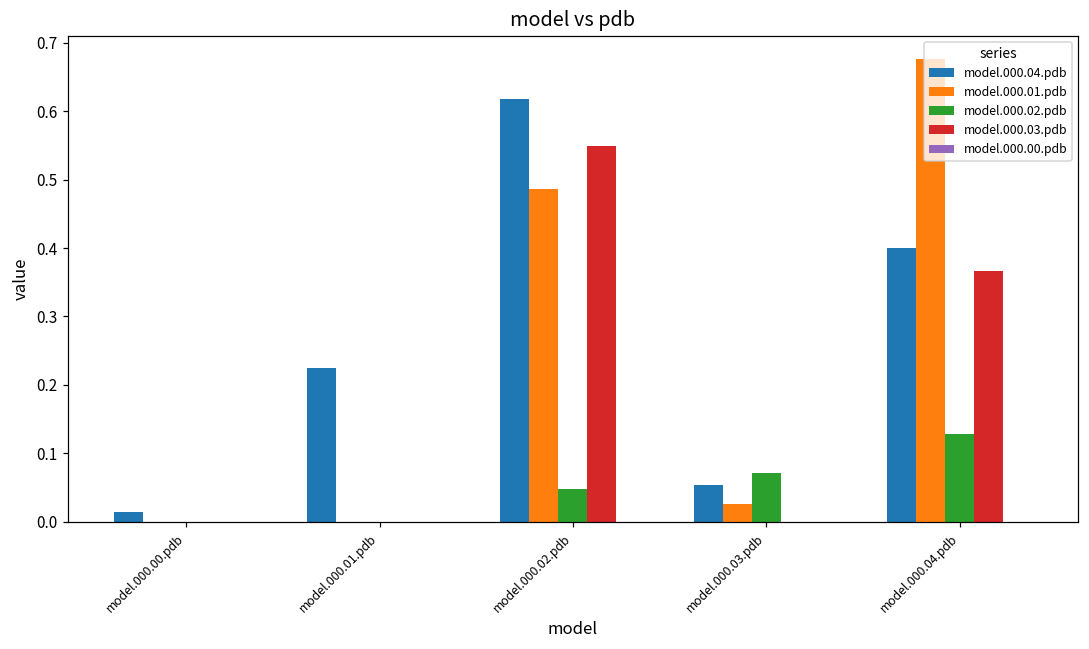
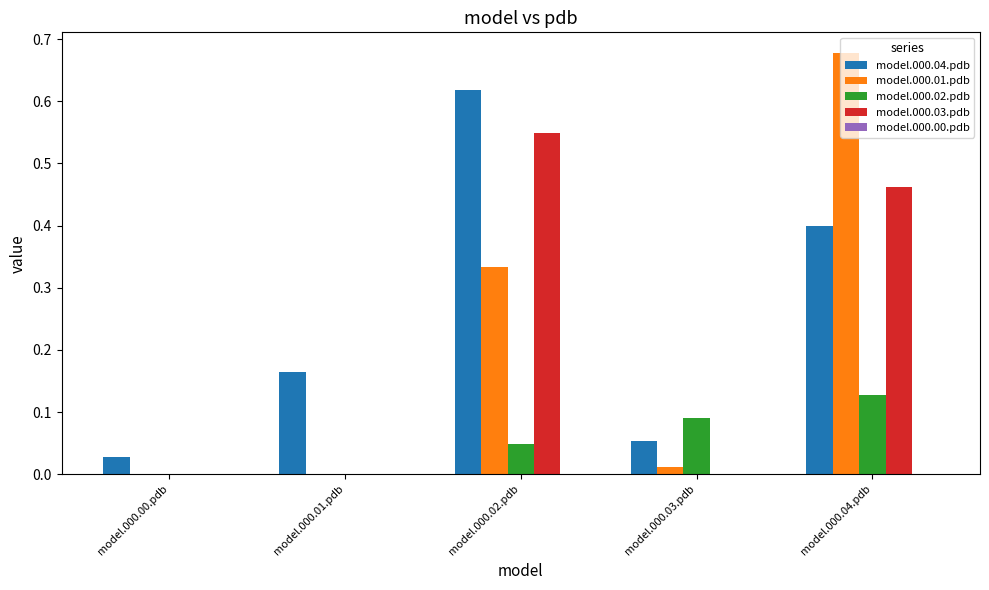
model.000.04.pdb, model.000.00.pdb: 0.01 -> 0.03
model.000.04.pdb, model.000.01.pdb: 0.22 -> 0.16
model.000.01.pdb, model.000.02.pdb: 0.49 -> 0.33
model.000.01.pdb, model.000.03.pdb: 0.03 -> 0.01
model.000.02.pdb, model.000.03.pdb: 0.07 -> 0.09
model.000.03.pdb, model.000.04.pdb: 0.37 -> 0.46
